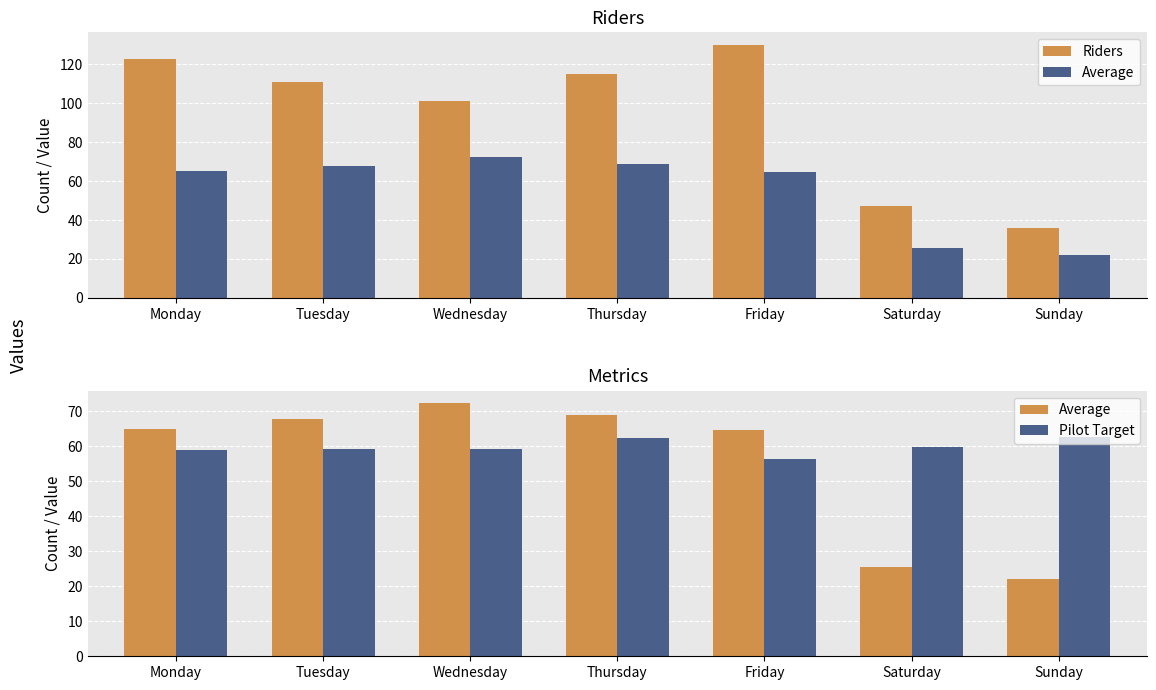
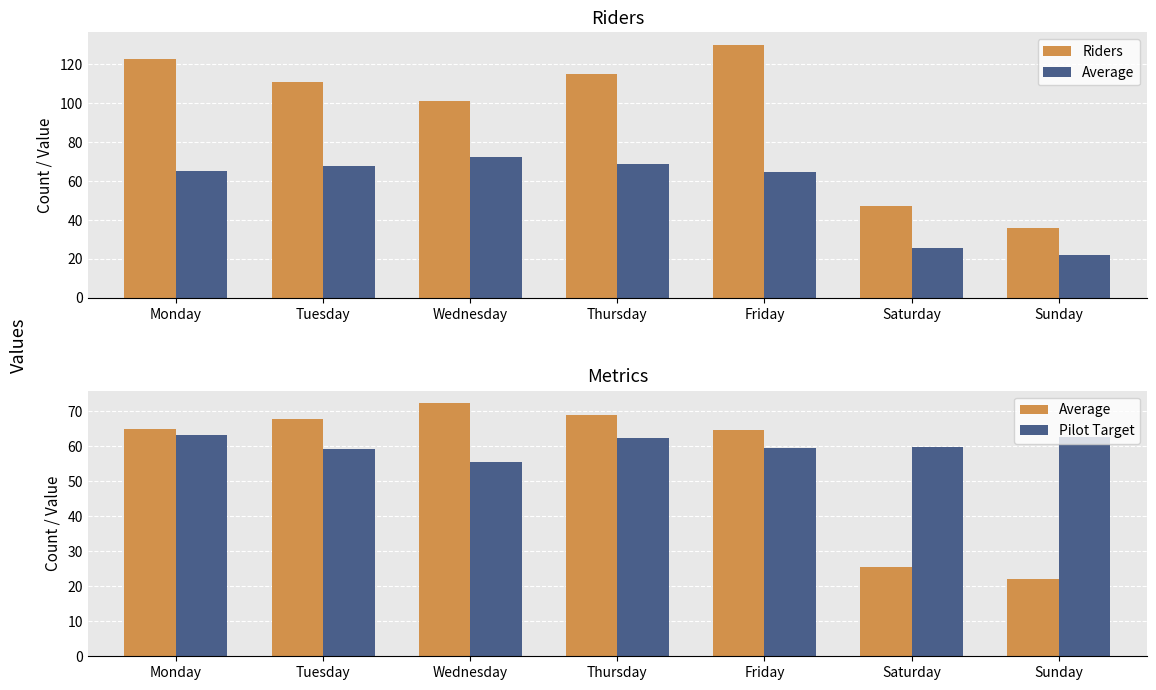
Metrics, Pilot Target, Monday: 59 -> 63
Metrics, Pilot Target, Wednesday: 59 -> 55
Metrics, Pilot Target, Friday: 56 -> 60
